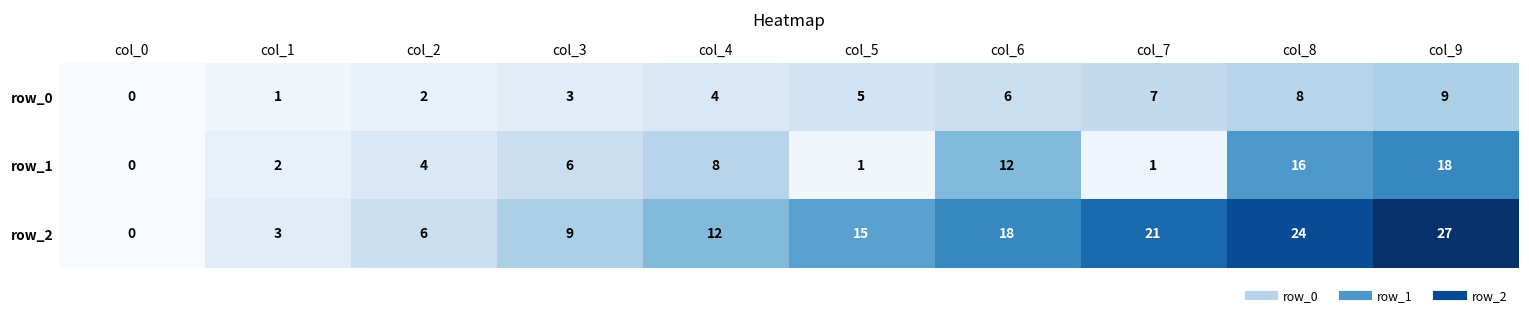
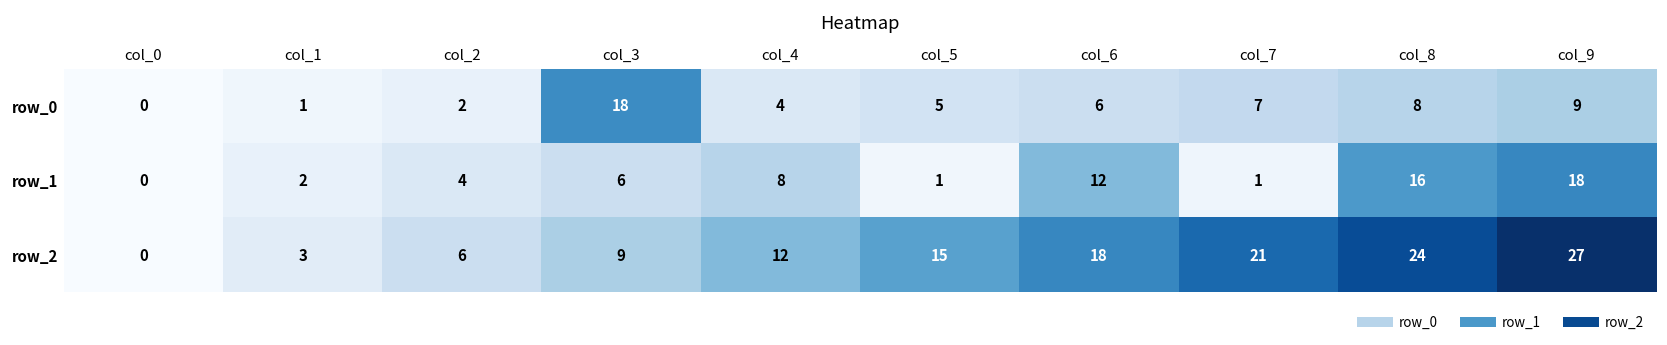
row_0, col_3: 3 -> 18
